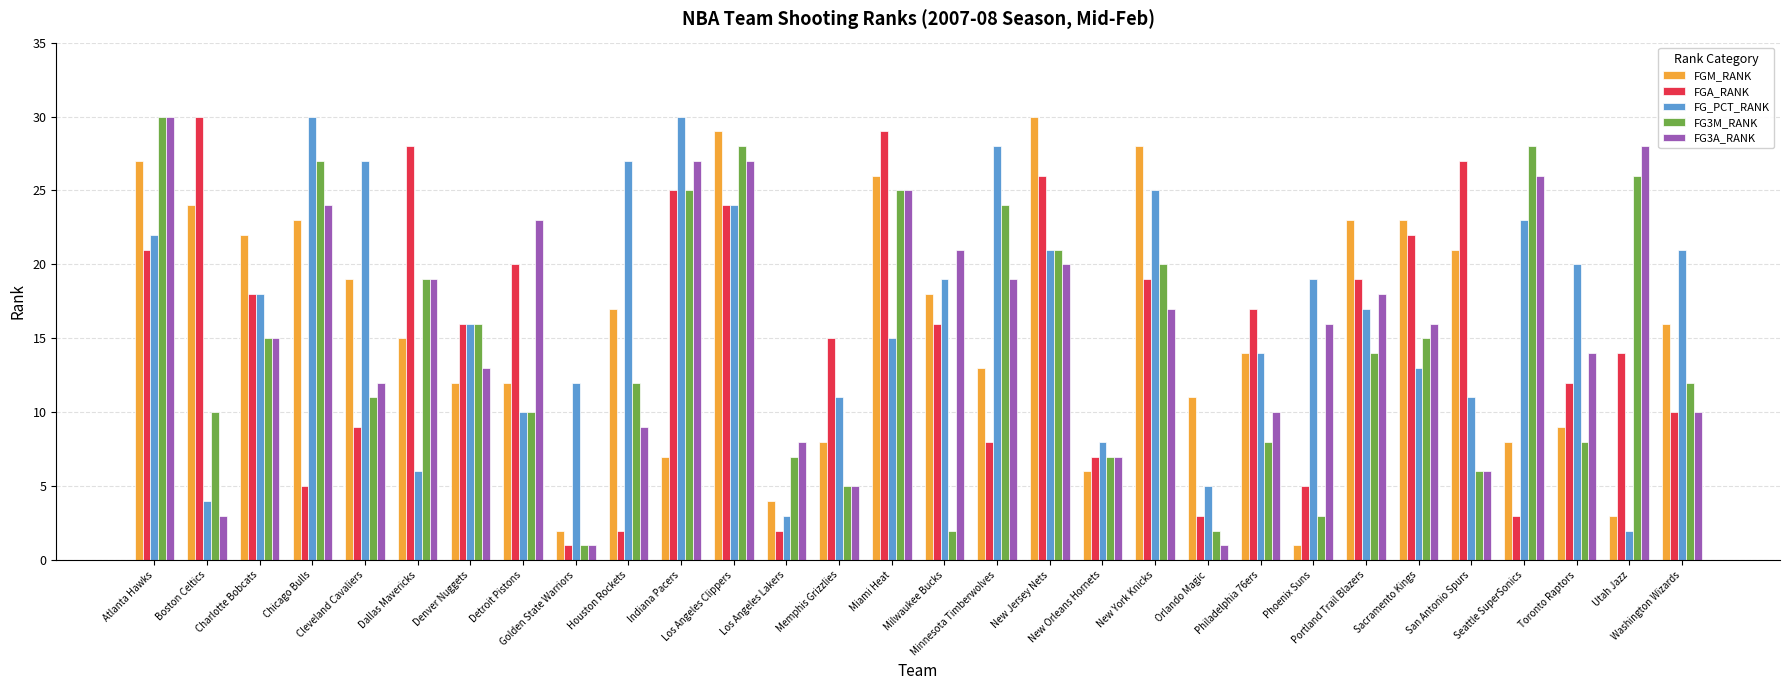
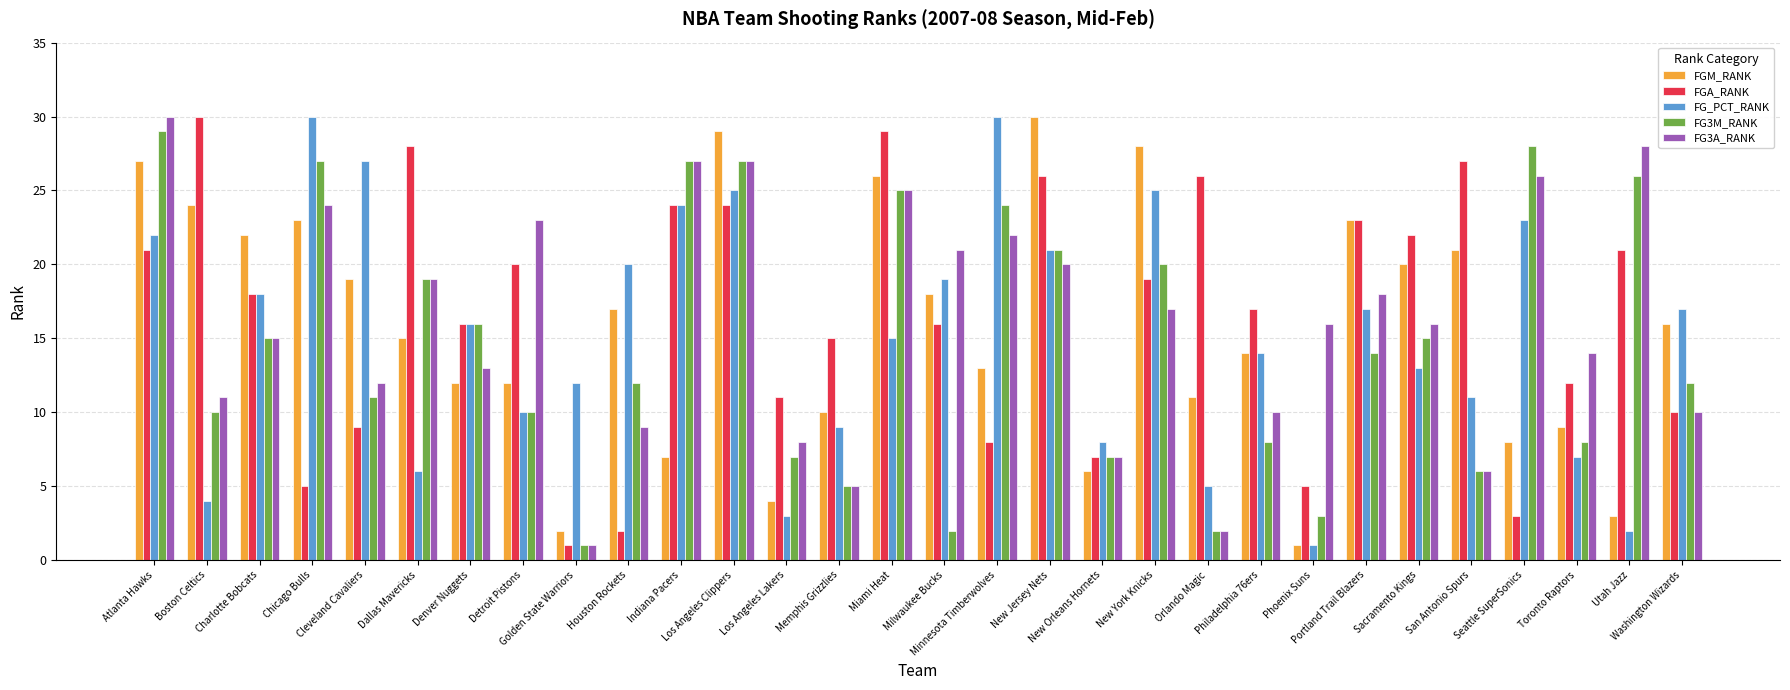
FG3M_RANK, Atlanta Hawks: 30 -> 29
FG3A_RANK, Boston Celtics: 3 -> 11
FG_PCT_RANK, Houston Rockets: 27 -> 20
FGA_RANK, Indiana Pacers: 25 -> 24
FG_PCT_RANK, Indiana Pacers: 30 -> 24
FG3M_RANK, Indiana Pacers: 25 -> 27
FG_PCT_RANK, Los Angeles Clippers: 24 -> 25
FG3M_RANK, Los Angeles Clippers: 28 -> 27
FGA_RANK, Los Angeles Lakers: 2 -> 11
FGM_RANK, Memphis Grizzlies: 8 -> 10
FG_PCT_RANK, Memphis Grizzlies: 11 -> 9
FG_PCT_RANK, Minnesota Timberwolves: 28 -> 30
FG3A_RANK, Minnesota Timberwolves: 19 -> 22
FGA_RANK, Orlando Magic: 3 -> 26
FG3A_RANK, Orlando Magic: 1 -> 2
FG_PCT_RANK, Phoenix Suns: 19 -> 1
FGA_RANK, Portland Trail Blazers: 19 -> 23
FGM_RANK, Sacramento Kings: 23 -> 20
FG_PCT_RANK, Toronto Raptors: 20 -> 7
FGA_RANK, Utah Jazz: 14 -> 21
FG_PCT_RANK, Washington Wizards: 21 -> 17
